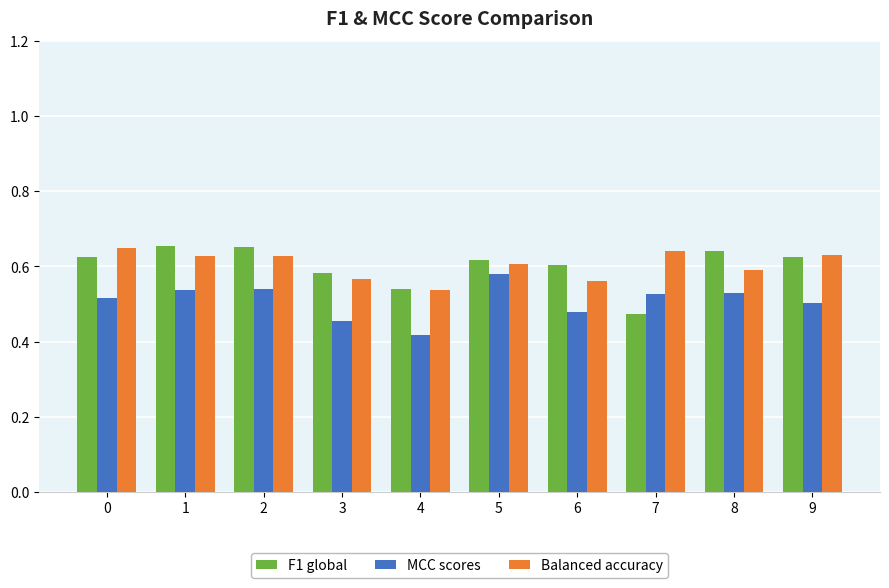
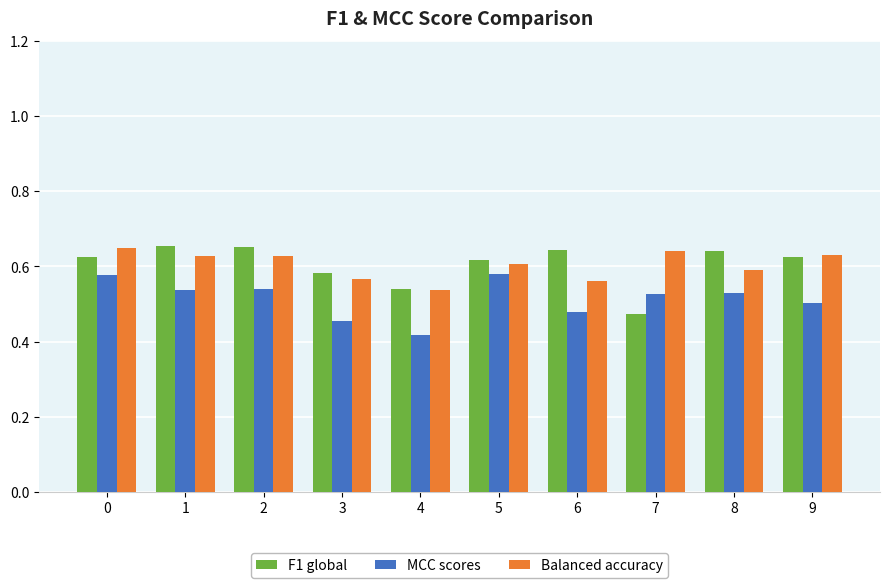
MCC scores, 0: 0.51 -> 0.58
F1 global, 6: 0.60 -> 0.64
